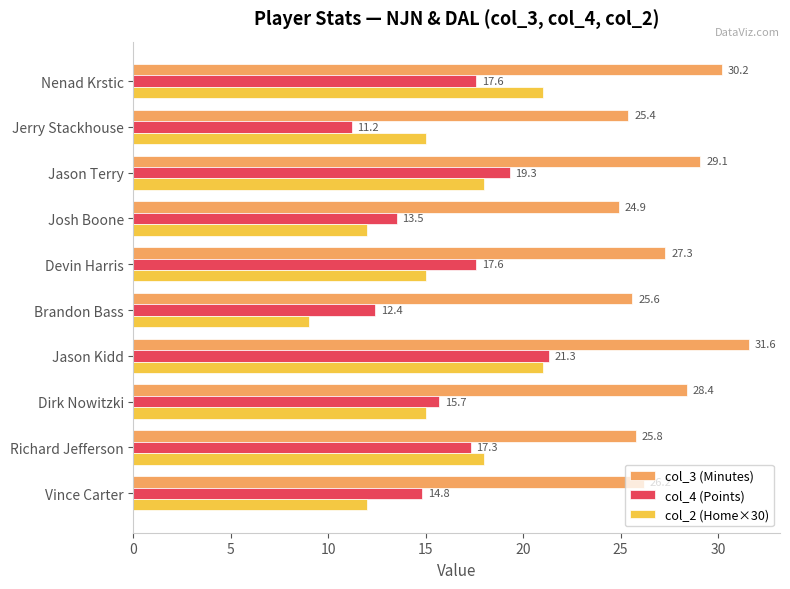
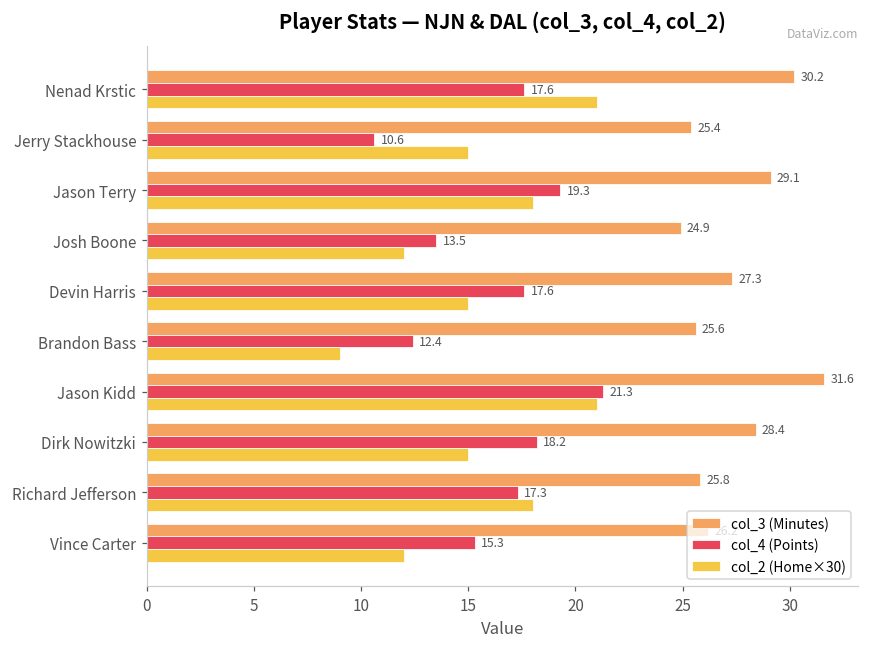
col_4 (Points), Jerry Stackhouse: 11.2 -> 10.6
col_4 (Points), Dirk Nowitzki: 15.7 -> 18.2
col_4 (Points), Vince Carter: 14.8 -> 15.3
